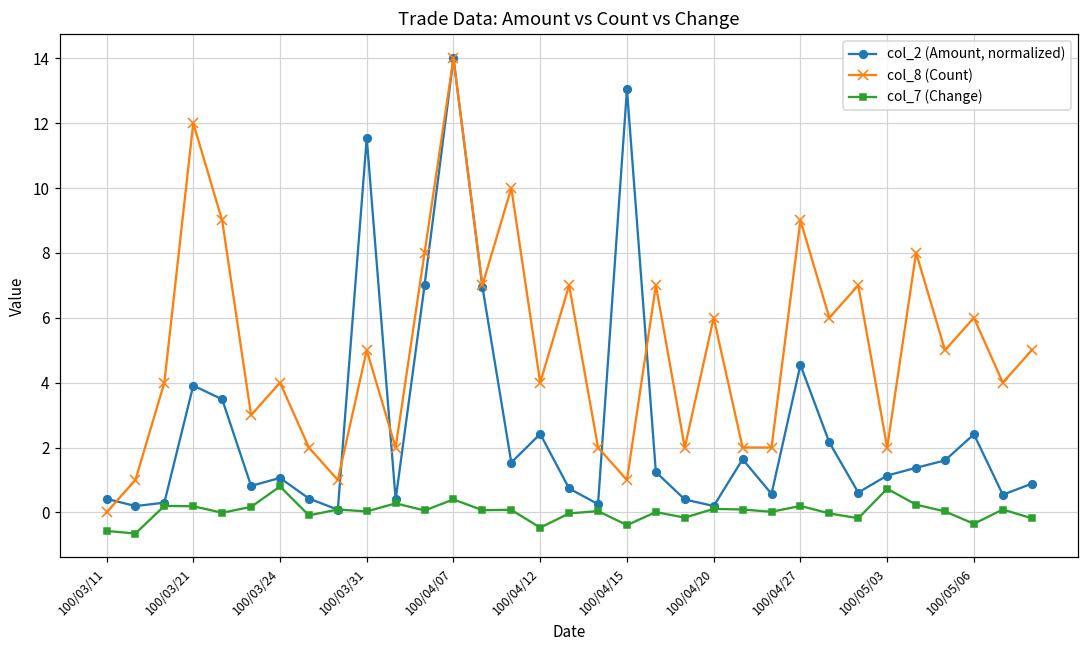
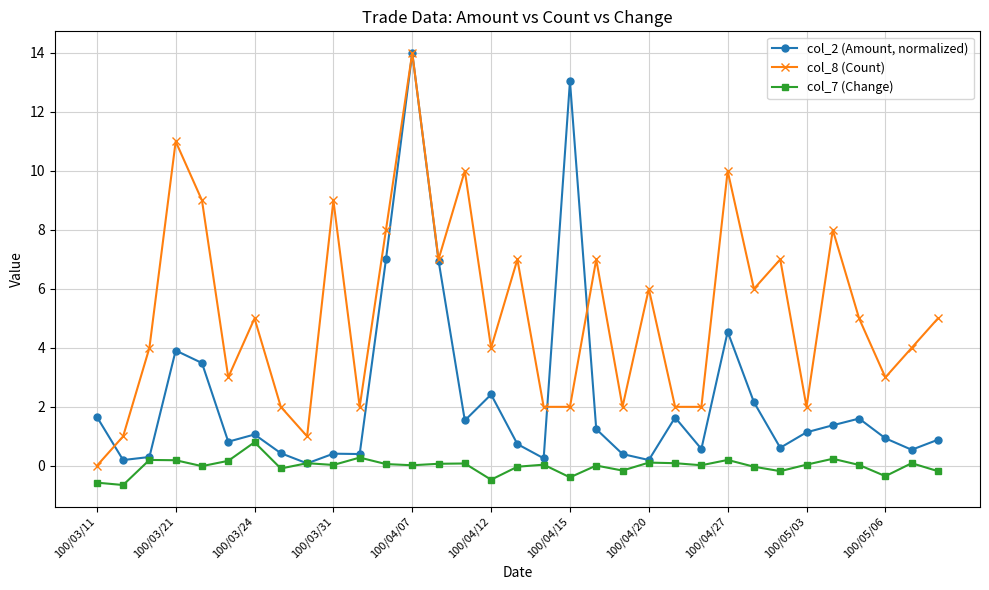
col_2 (Amount, normalized), 100/03/11: 0.4 -> 1.7
col_8 (Count), 100/03/21: 12 -> 11
col_8 (Count), 100/03/24: 4 -> 5
col_2 (Amount, normalized), 100/03/31: 11.5 -> 0.4
col_8 (Count), 100/03/31: 5 -> 9
col_7 (Change), 100/04/07: 0.4 -> 0.0
col_8 (Count), 100/04/15: 1 -> 2
col_8 (Count), 100/04/27: 9 -> 10
col_7 (Change), 100/05/03: 0.7 -> 0.0
col_2 (Amount, normalized), 100/05/06: 2.4 -> 0.9
col_8 (Count), 100/05/06: 6 -> 3
